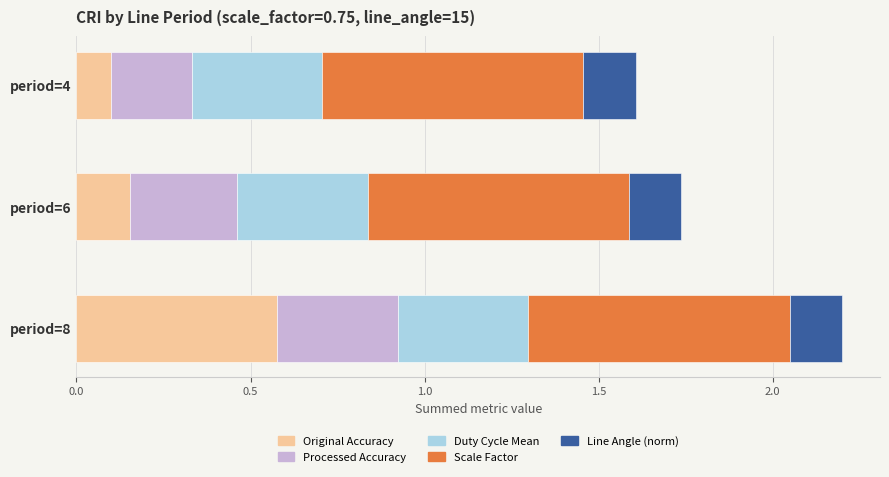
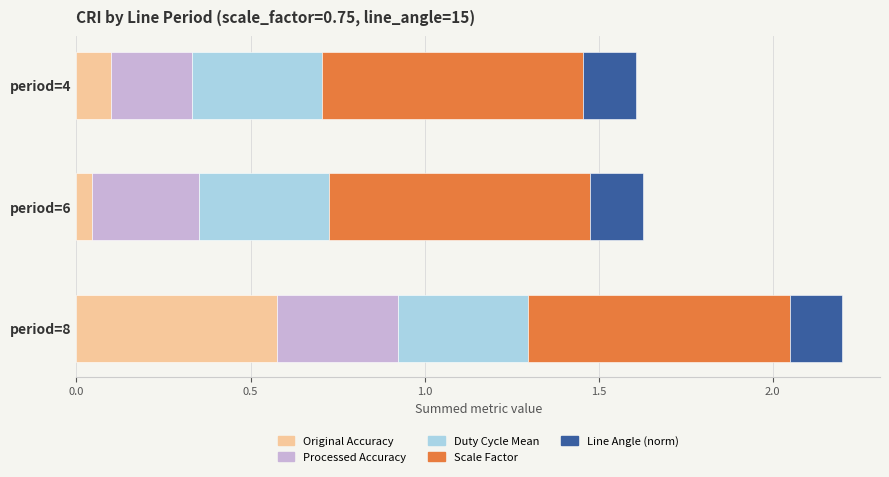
Original Accuracy, period=6: 0.15 -> 0.04
